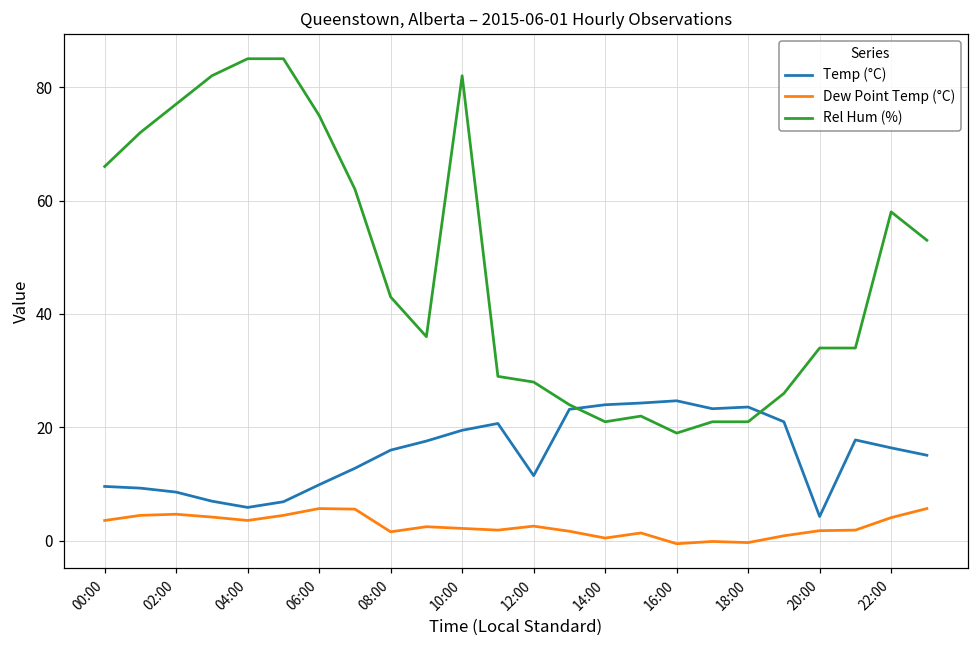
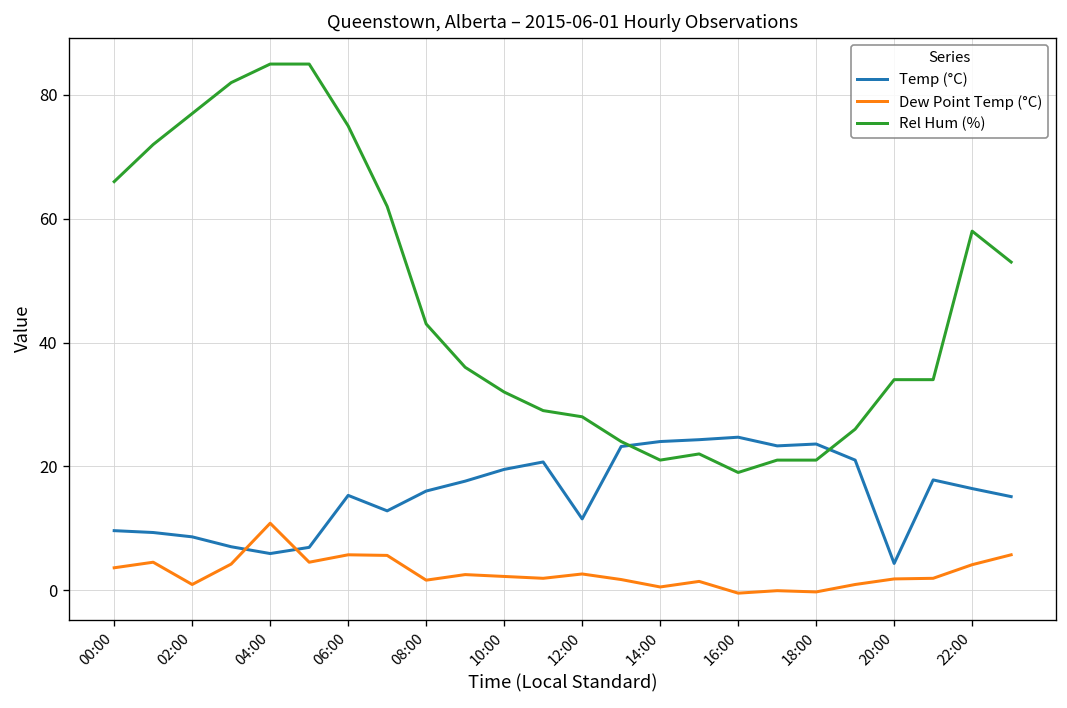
Dew Point Temp (°C), 02:00: 5 -> 1
Dew Point Temp (°C), 04:00: 4 -> 11
Temp (°C), 06:00: 10 -> 15
Rel Hum (%), 10:00: 82 -> 32
